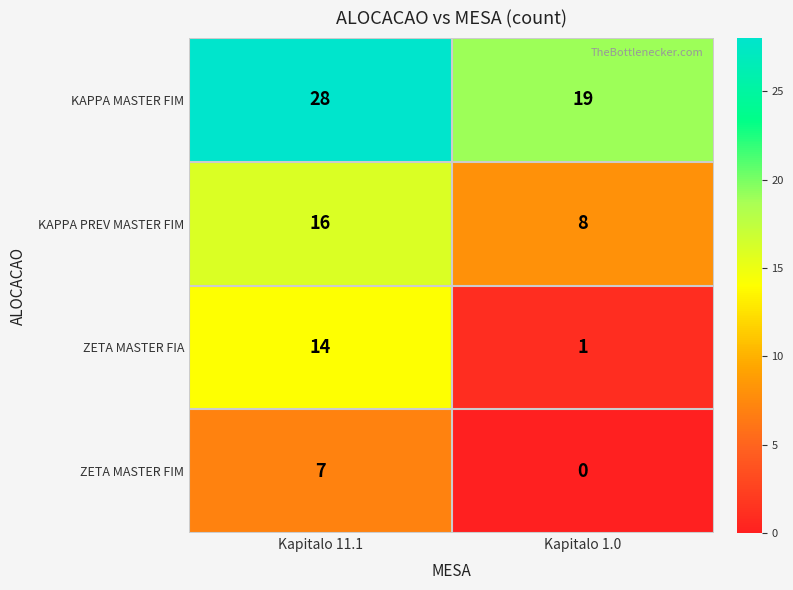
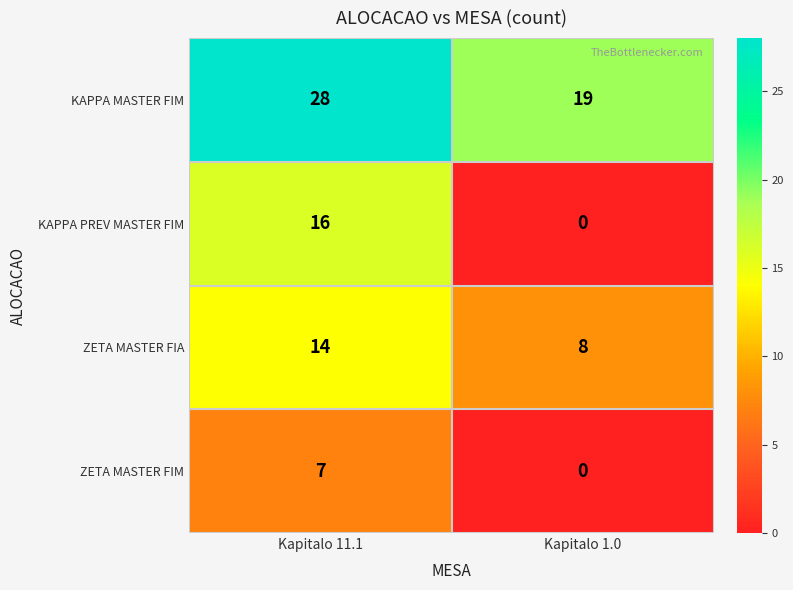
KAPPA PREV MASTER FIM, Kapitalo 1.0: 8 -> 0
ZETA MASTER FIA, Kapitalo 1.0: 1 -> 8
